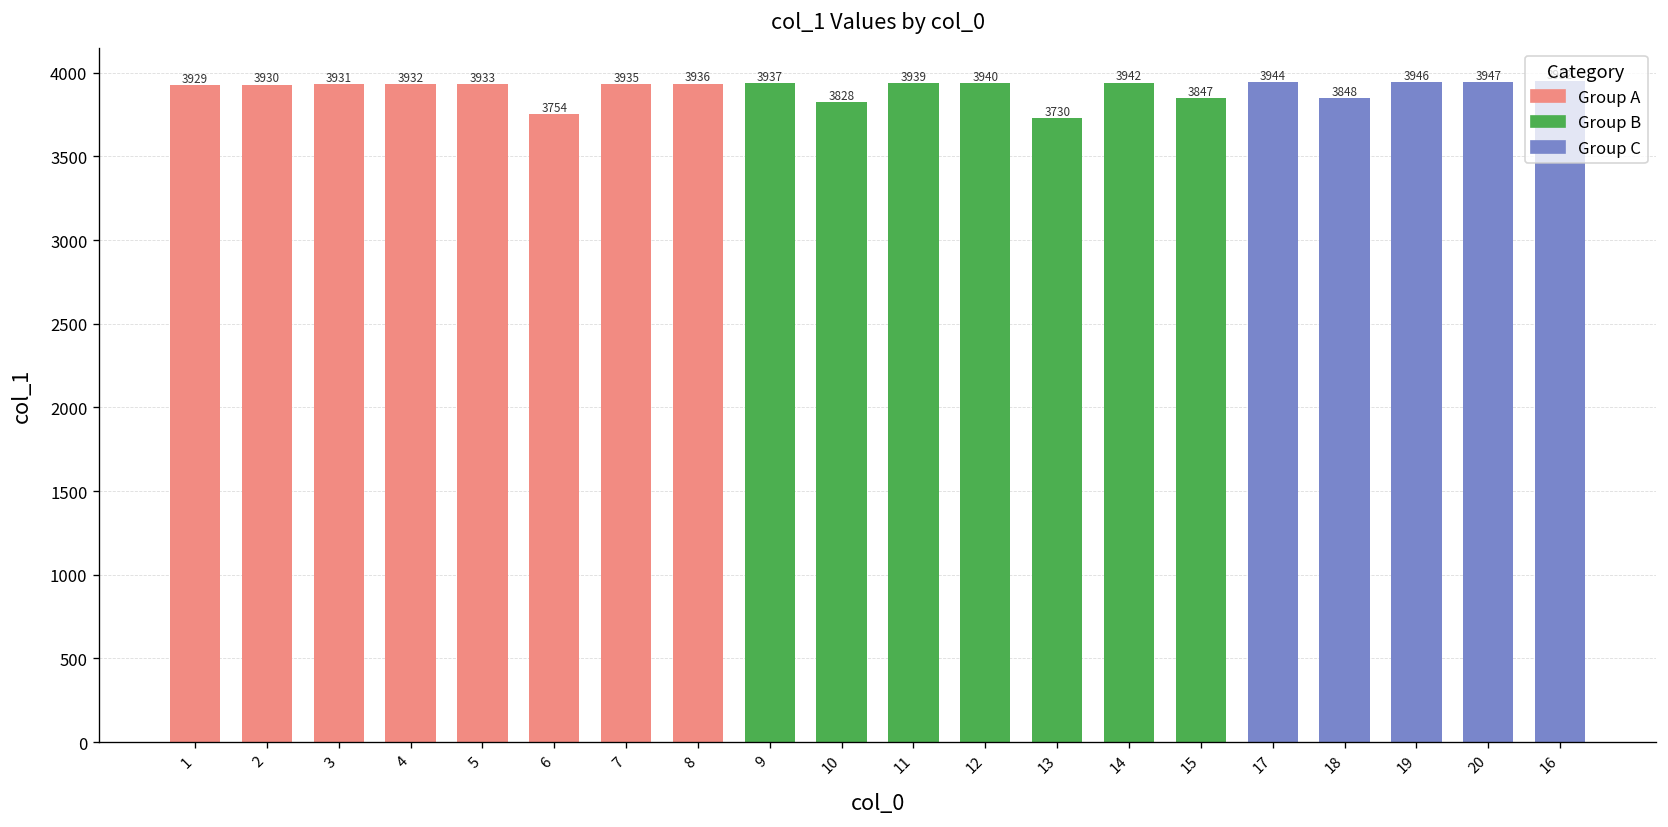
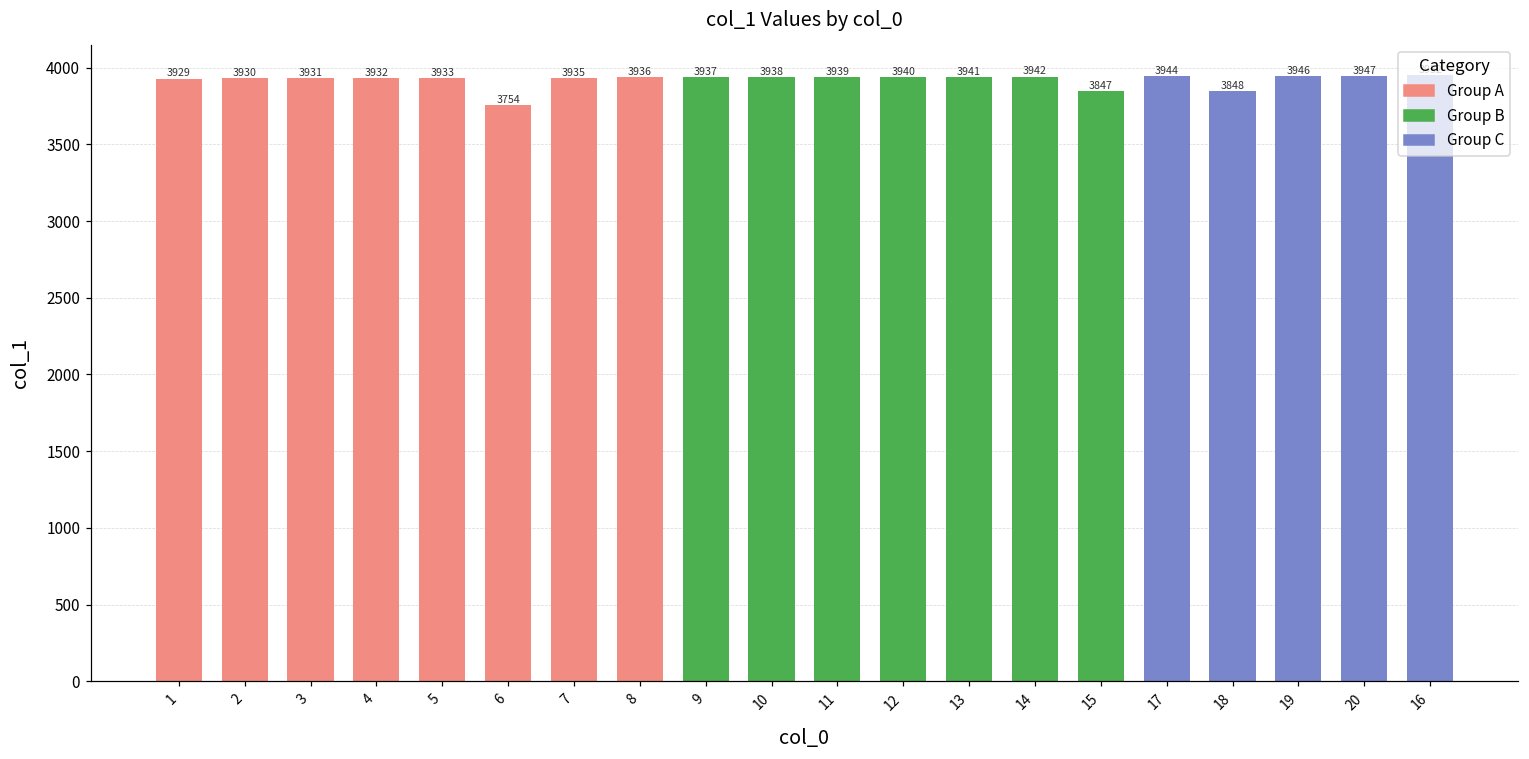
10: 3828 -> 3938
13: 3730 -> 3941
